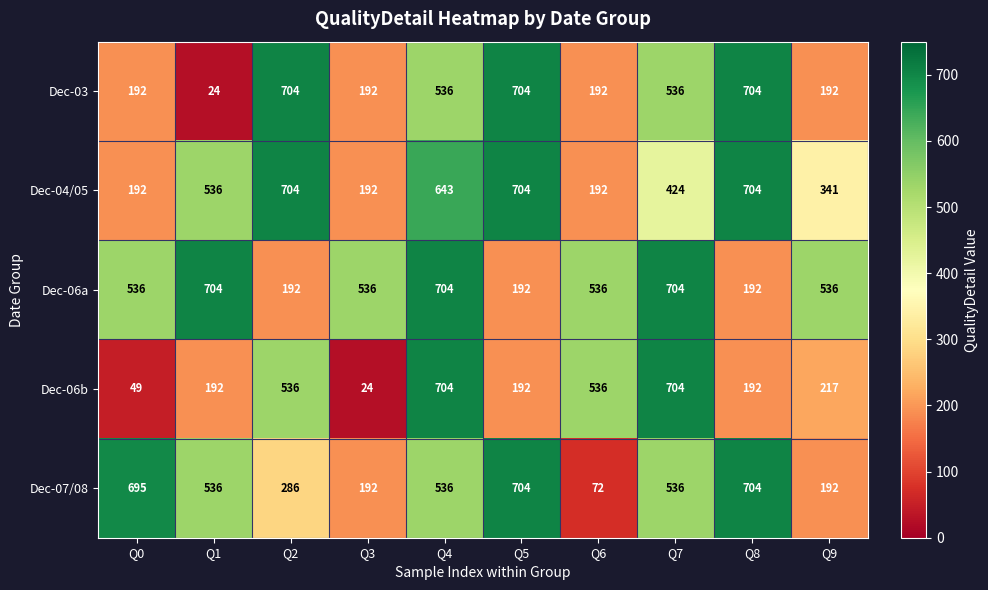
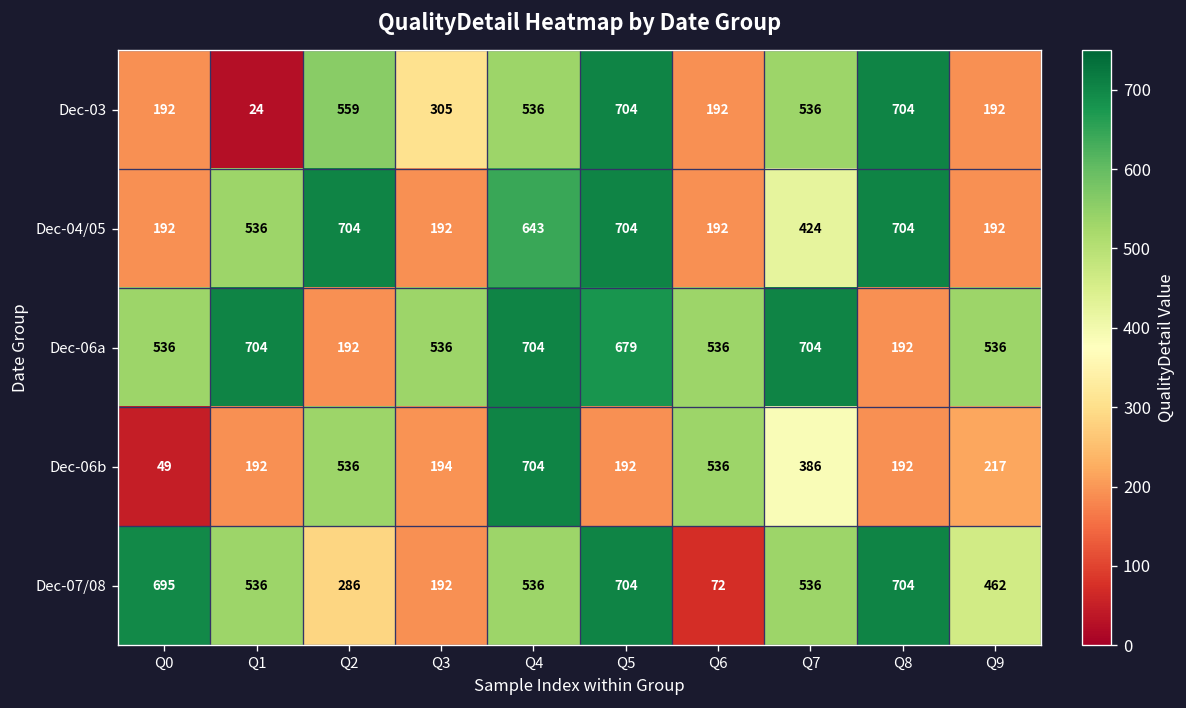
Dec-03, Q2: 704 -> 559
Dec-03, Q3: 192 -> 305
Dec-04/05, Q9: 341 -> 192
Dec-06a, Q5: 192 -> 679
Dec-06b, Q3: 24 -> 194
Dec-06b, Q7: 704 -> 386
Dec-07/08, Q9: 192 -> 462
